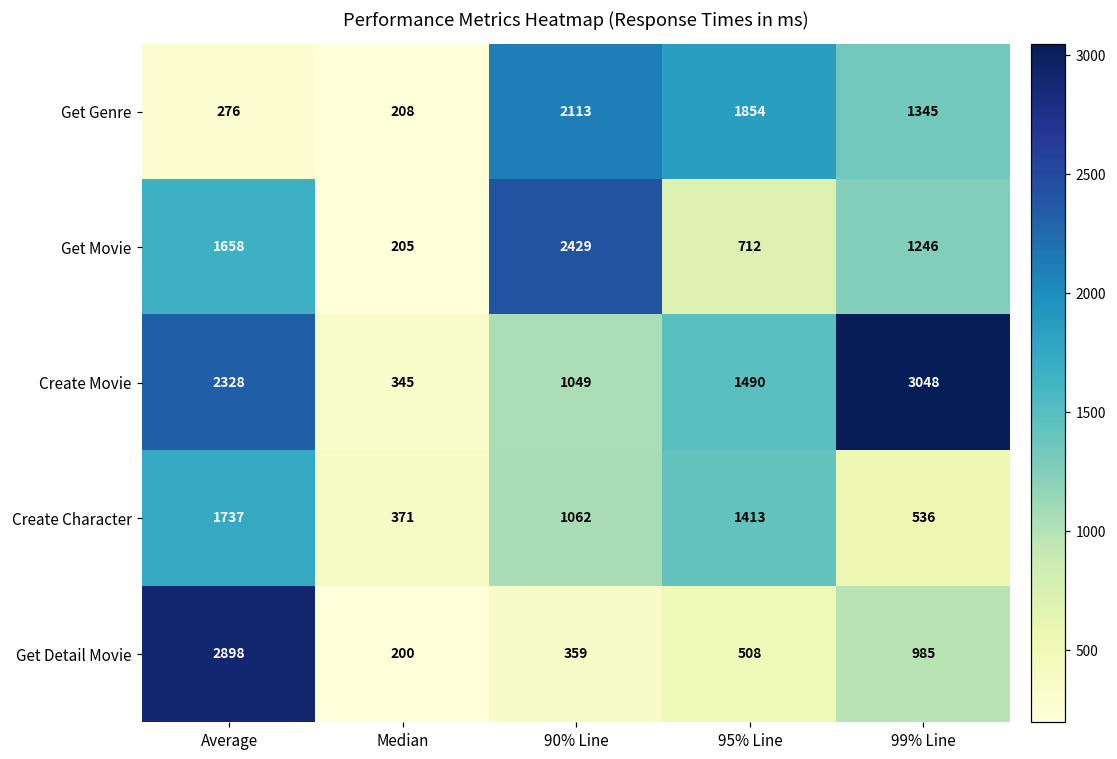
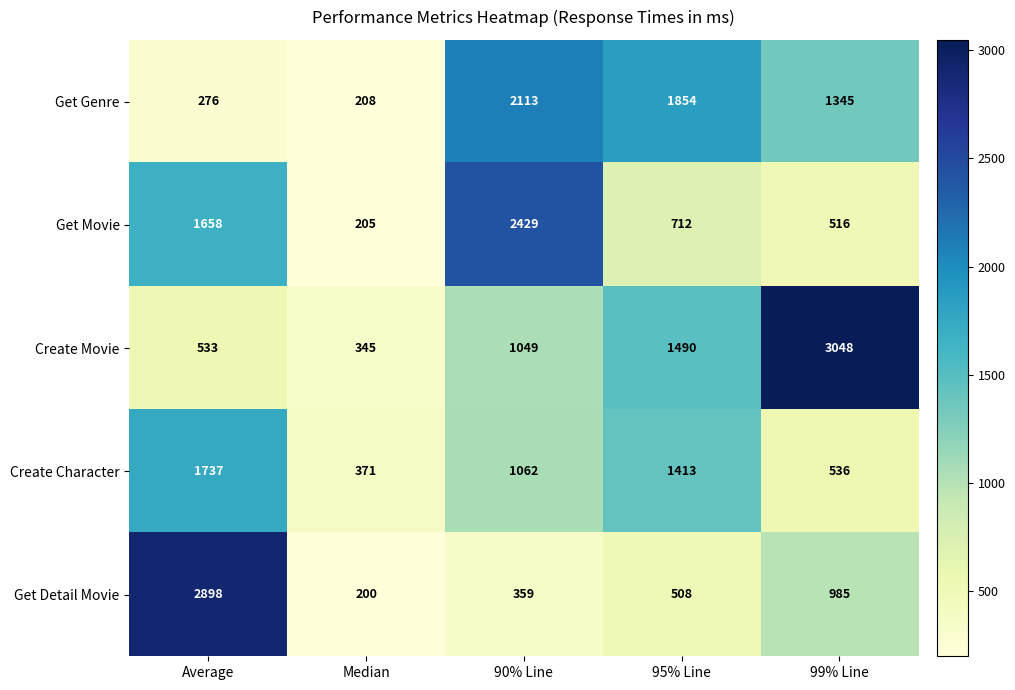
Get Movie, 99% Line: 1246 -> 516
Create Movie, Average: 2328 -> 533
